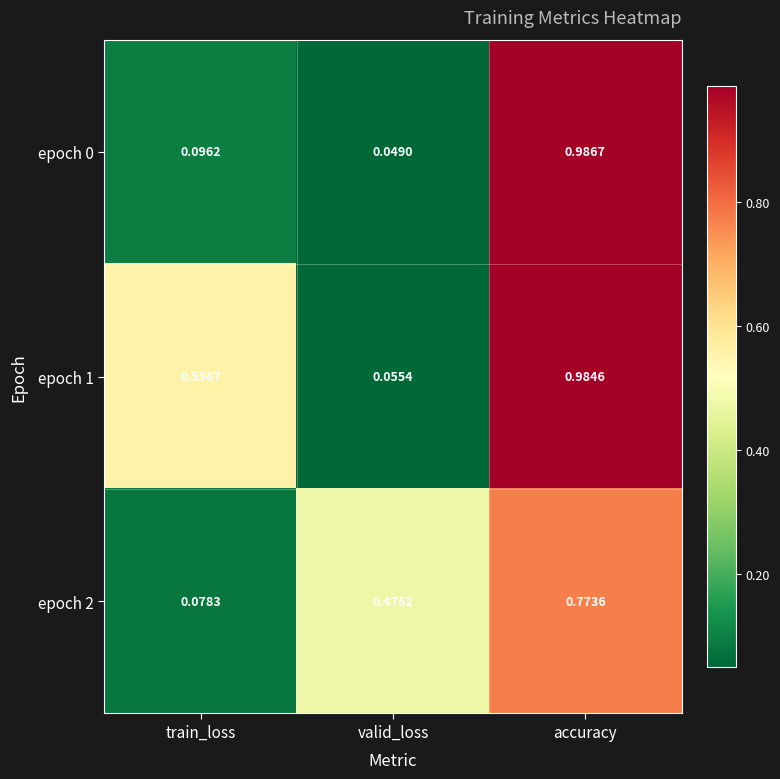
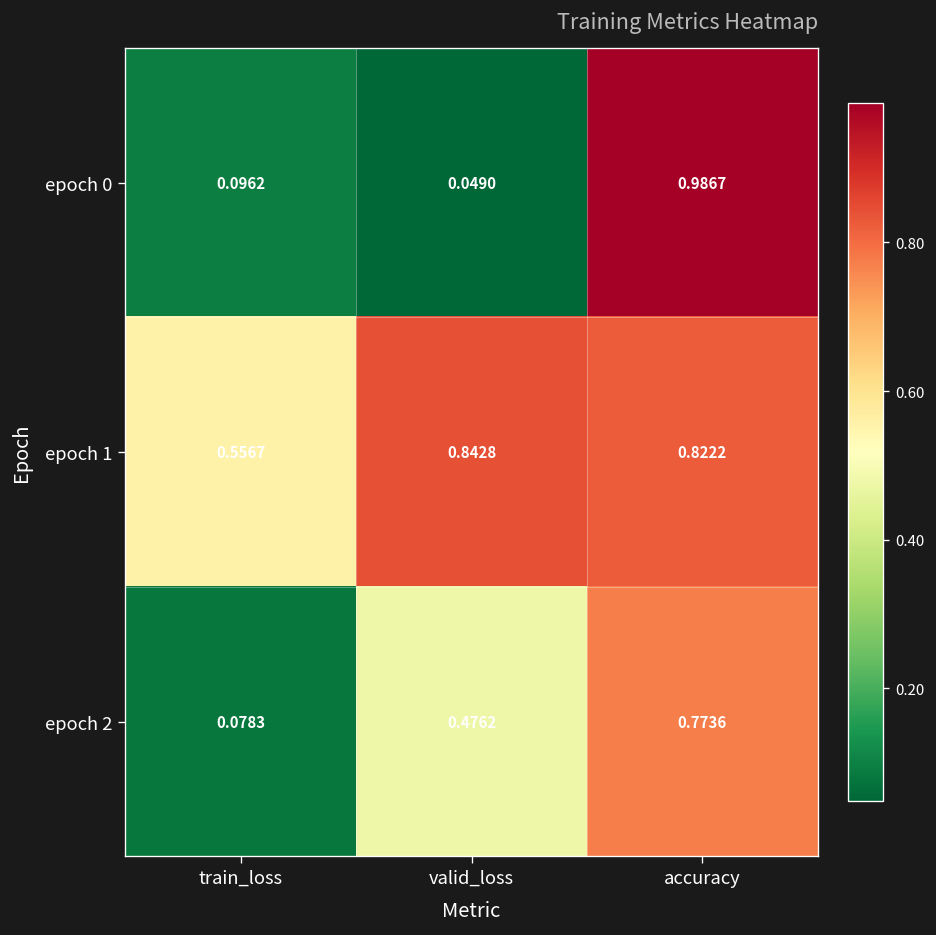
epoch 1, valid_loss: 0.0554 -> 0.8428
epoch 1, accuracy: 0.9846 -> 0.8222
